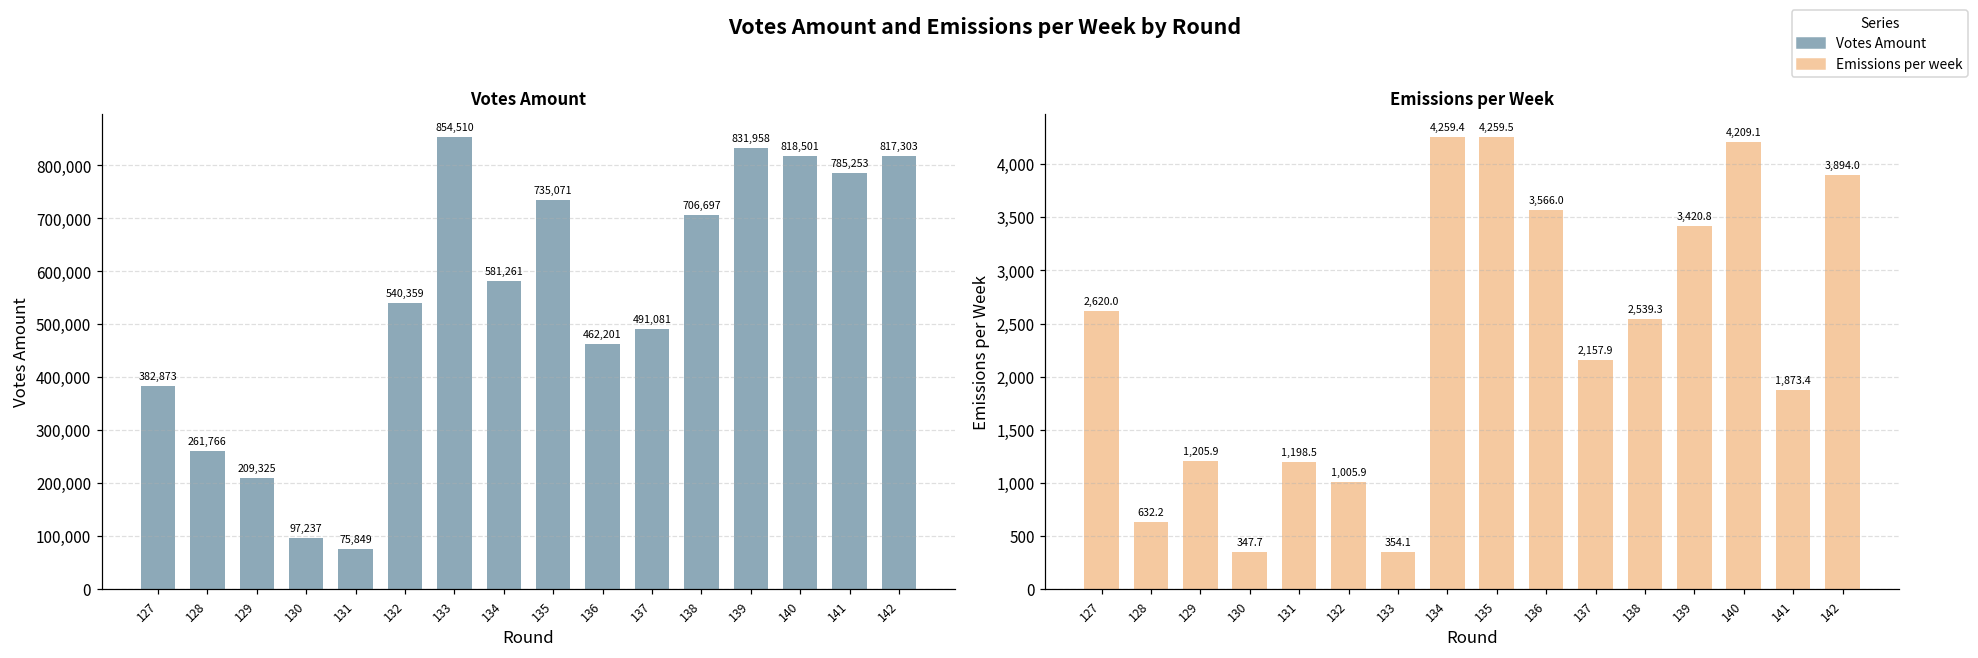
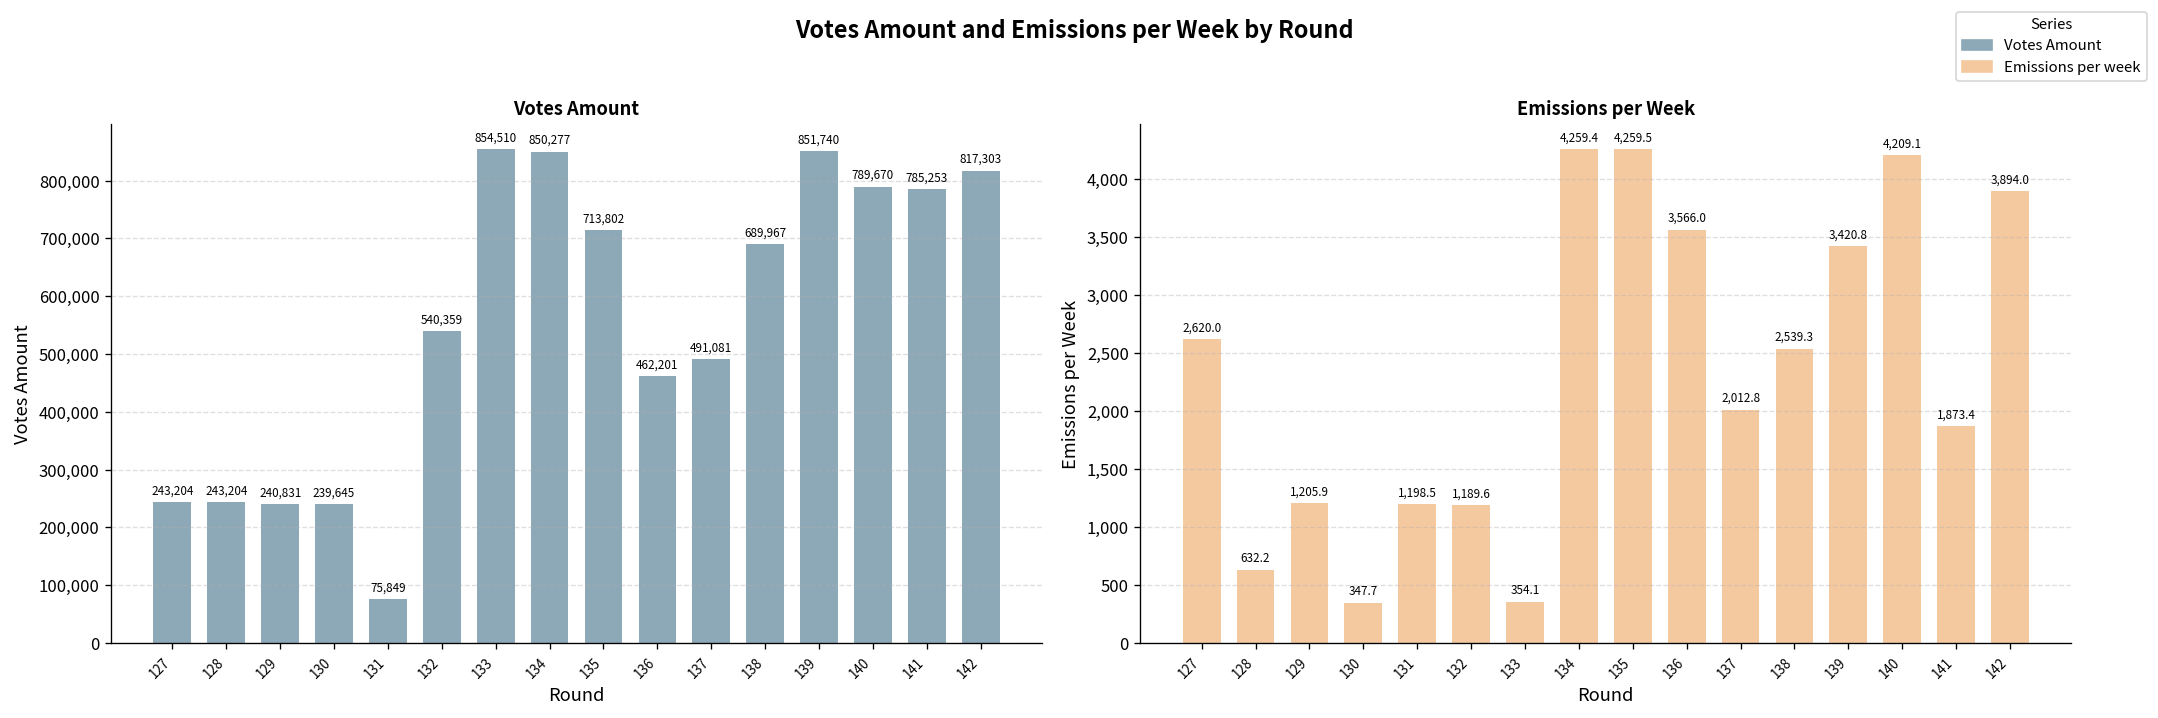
Votes Amount, 127: 382,873 -> 243,204
Votes Amount, 128: 261,766 -> 243,204
Votes Amount, 129: 209,325 -> 240,831
Votes Amount, 130: 97,237 -> 239,645
Votes Amount, 134: 581,261 -> 850,277
Votes Amount, 135: 735,071 -> 713,802
Votes Amount, 138: 706,697 -> 689,967
Votes Amount, 139: 831,958 -> 851,740
Votes Amount, 140: 818,501 -> 789,670
Emissions per Week, 132: 1,005.9 -> 1,189.6
Emissions per Week, 137: 2,157.9 -> 2,012.8
